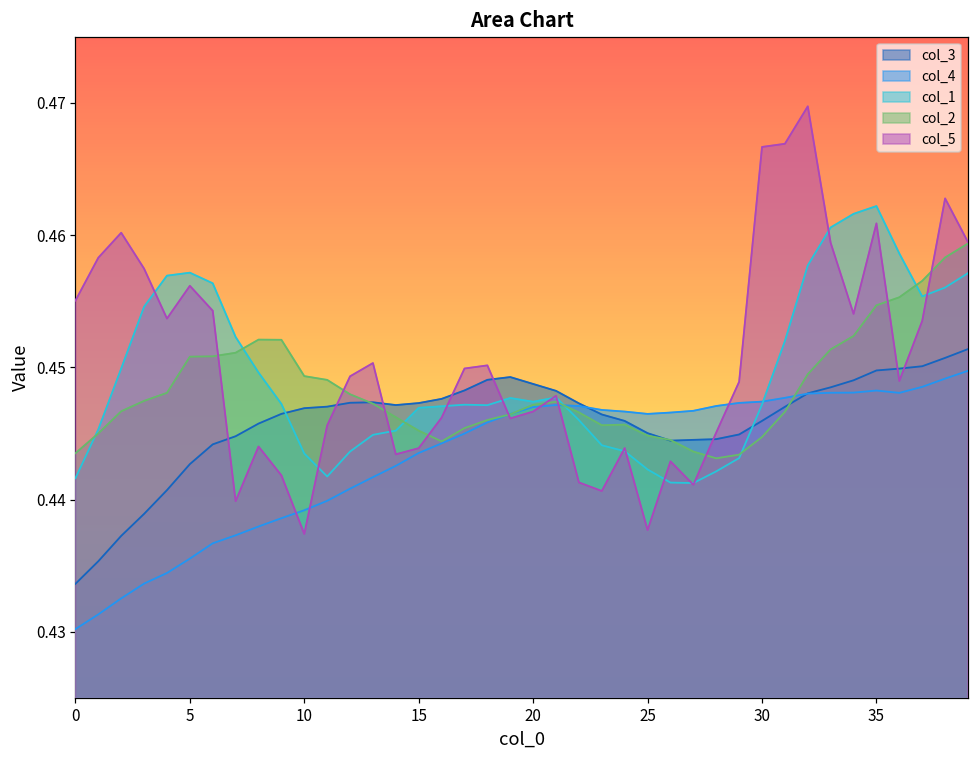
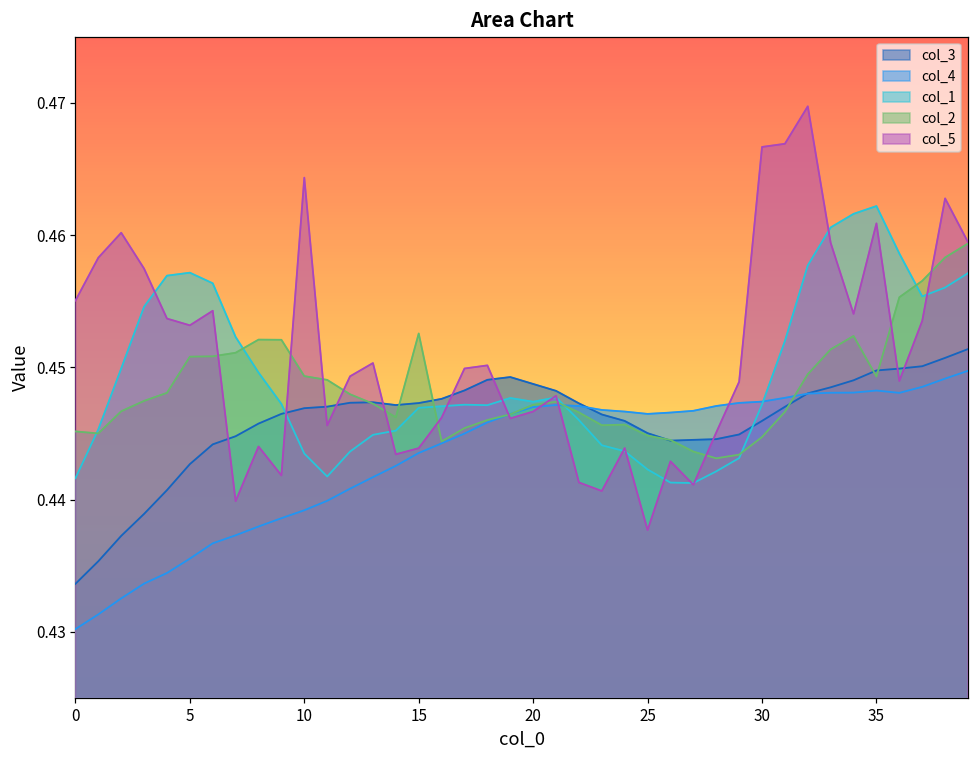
col_2, 0: 0.4435 -> 0.4451
col_5, 5: 0.4562 -> 0.4532
col_5, 10: 0.4374 -> 0.4643
col_2, 15: 0.4452 -> 0.4526
col_2, 35: 0.4547 -> 0.4493
